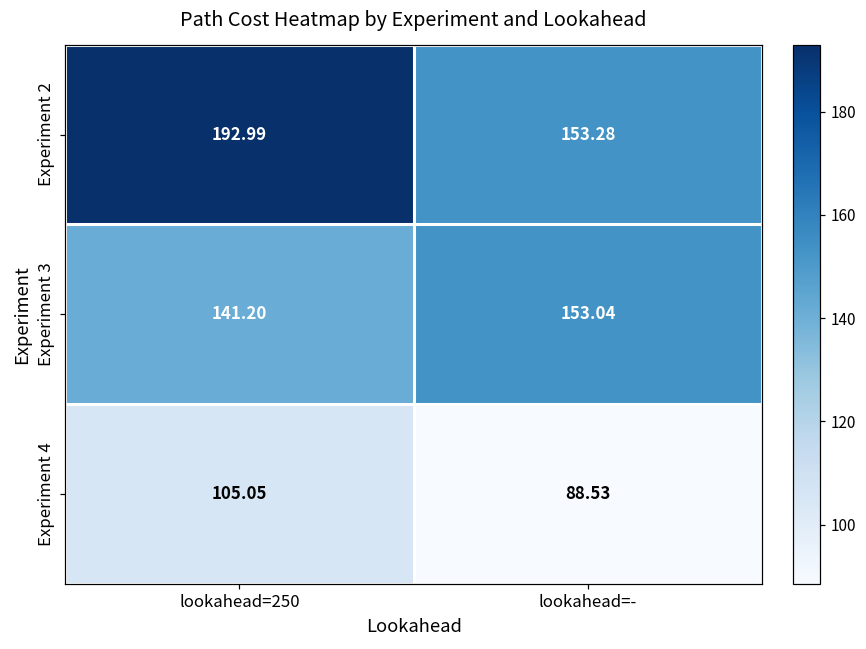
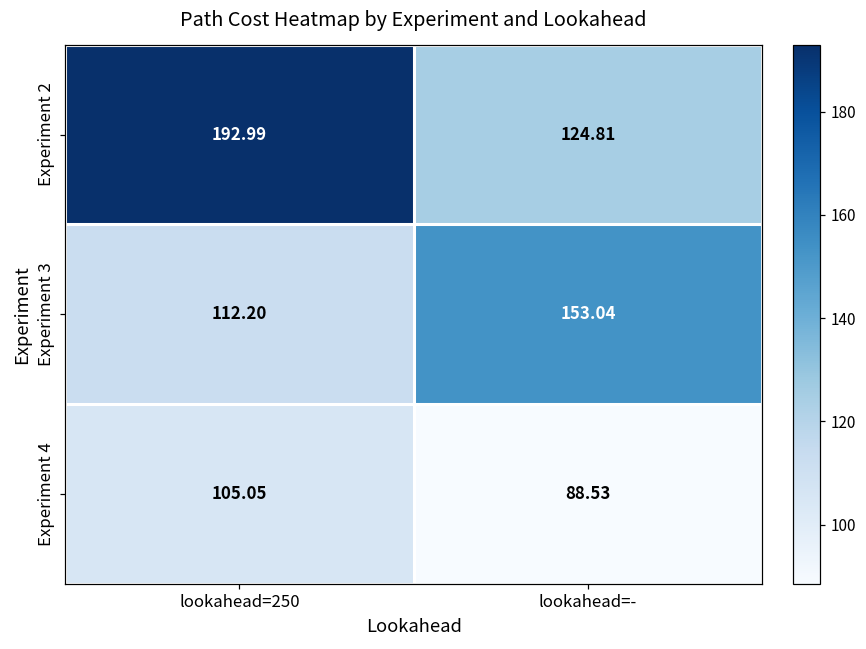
Experiment 2, lookahead=-: 153.28 -> 124.81
Experiment 3, lookahead=250: 141.20 -> 112.20
